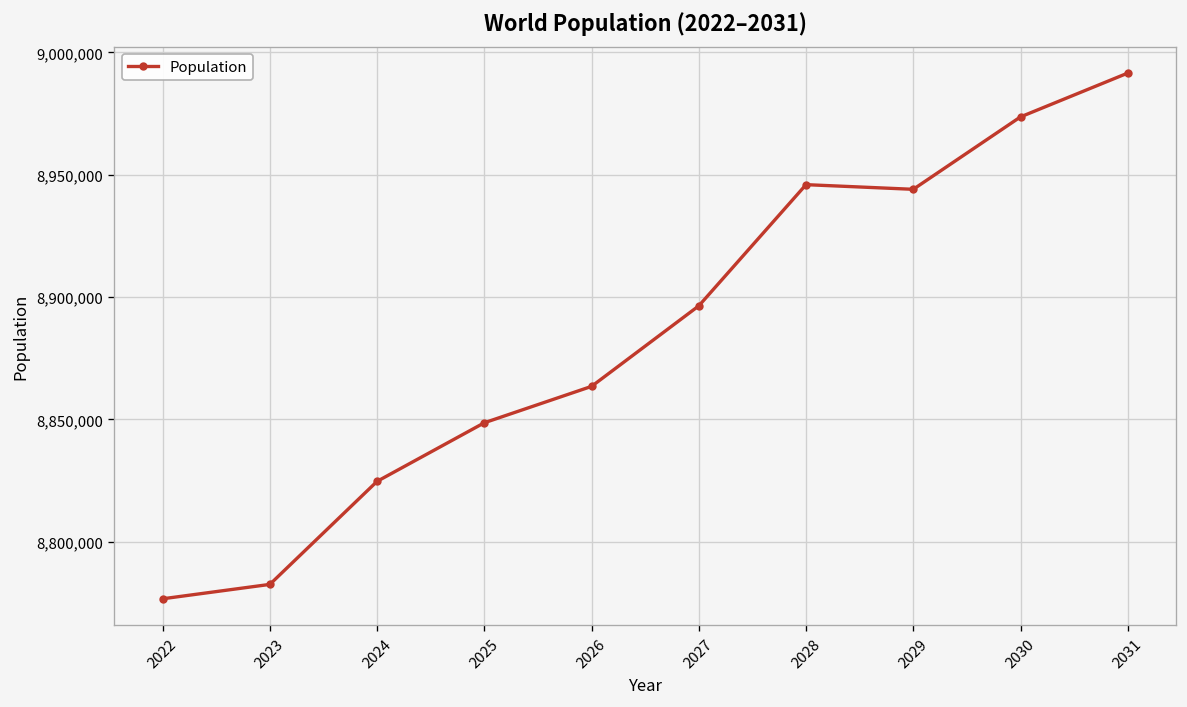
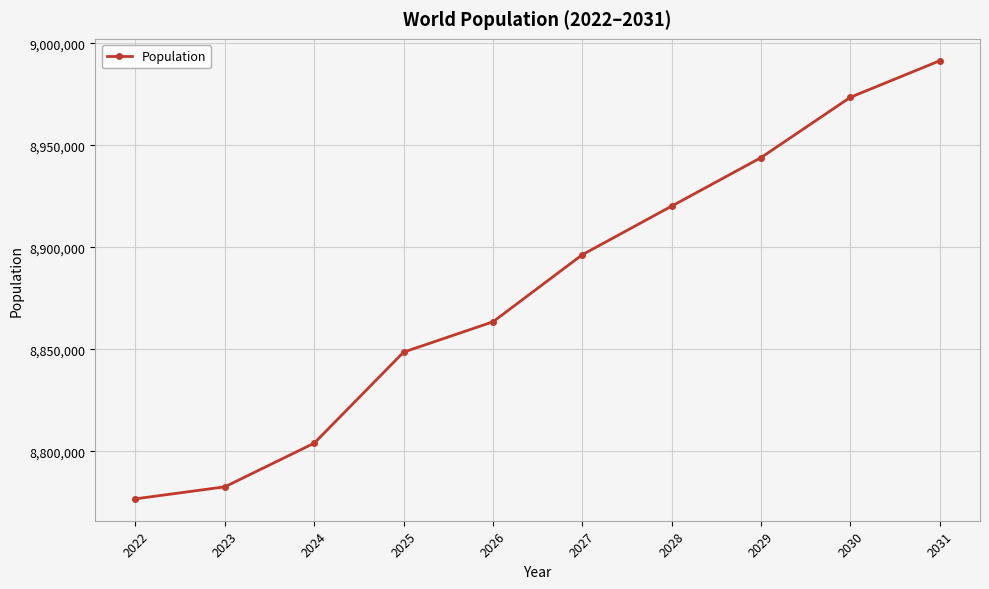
2024: 8,825,000 -> 8,804,000
2028: 8,946,000 -> 8,920,000
